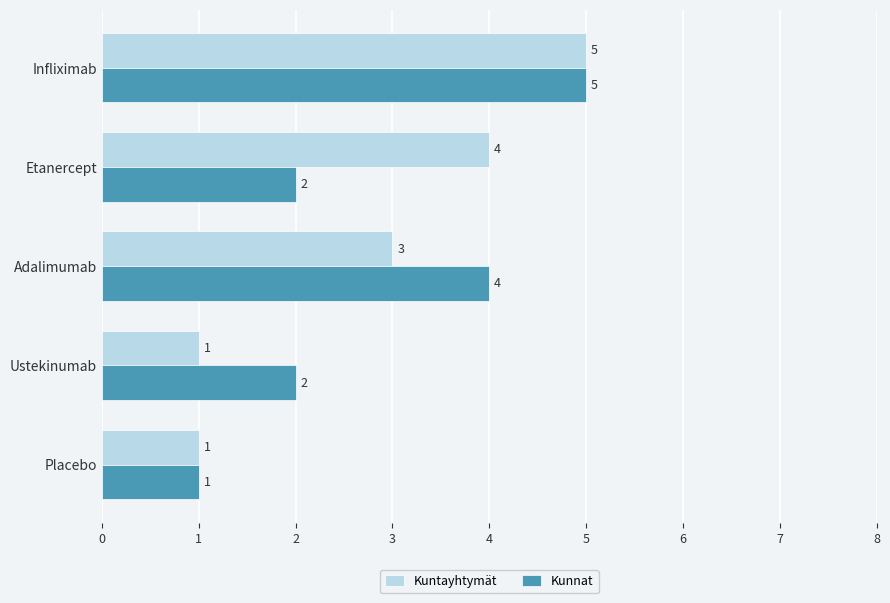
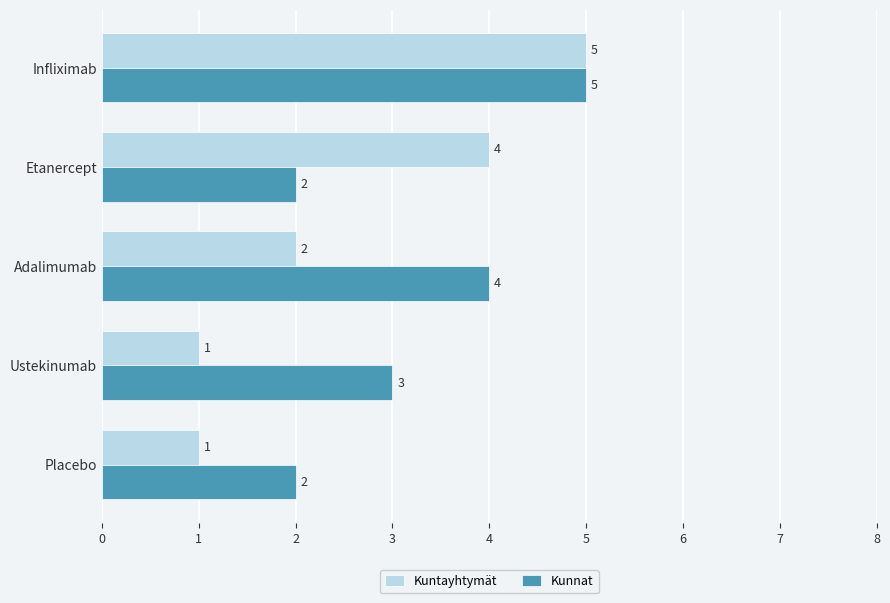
Kuntayhtymät, Adalimumab: 3 -> 2
Kunnat, Ustekinumab: 2 -> 3
Kunnat, Placebo: 1 -> 2
